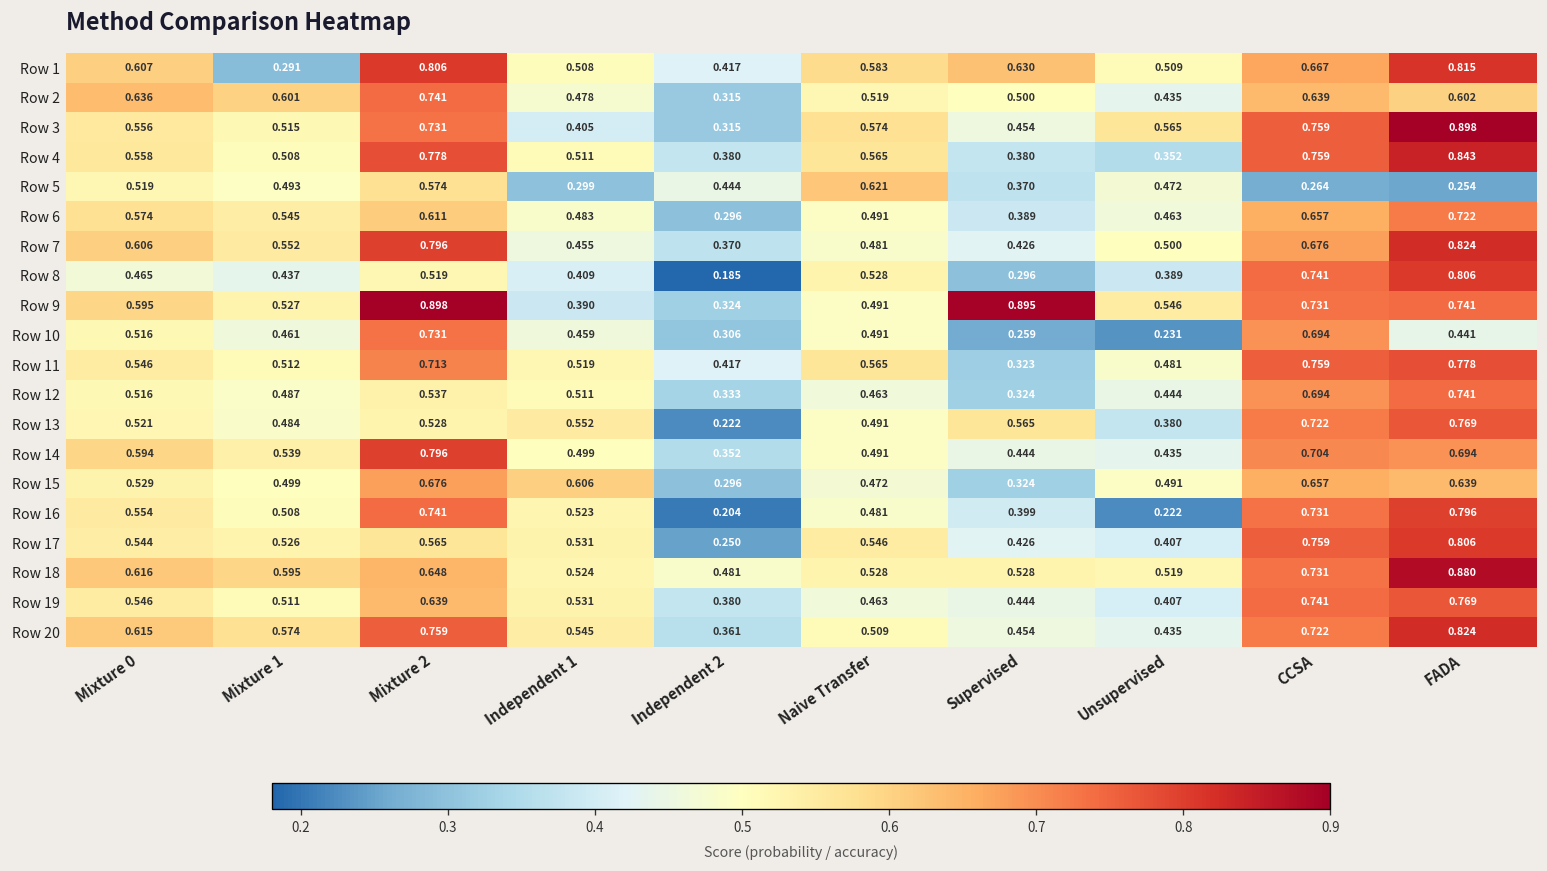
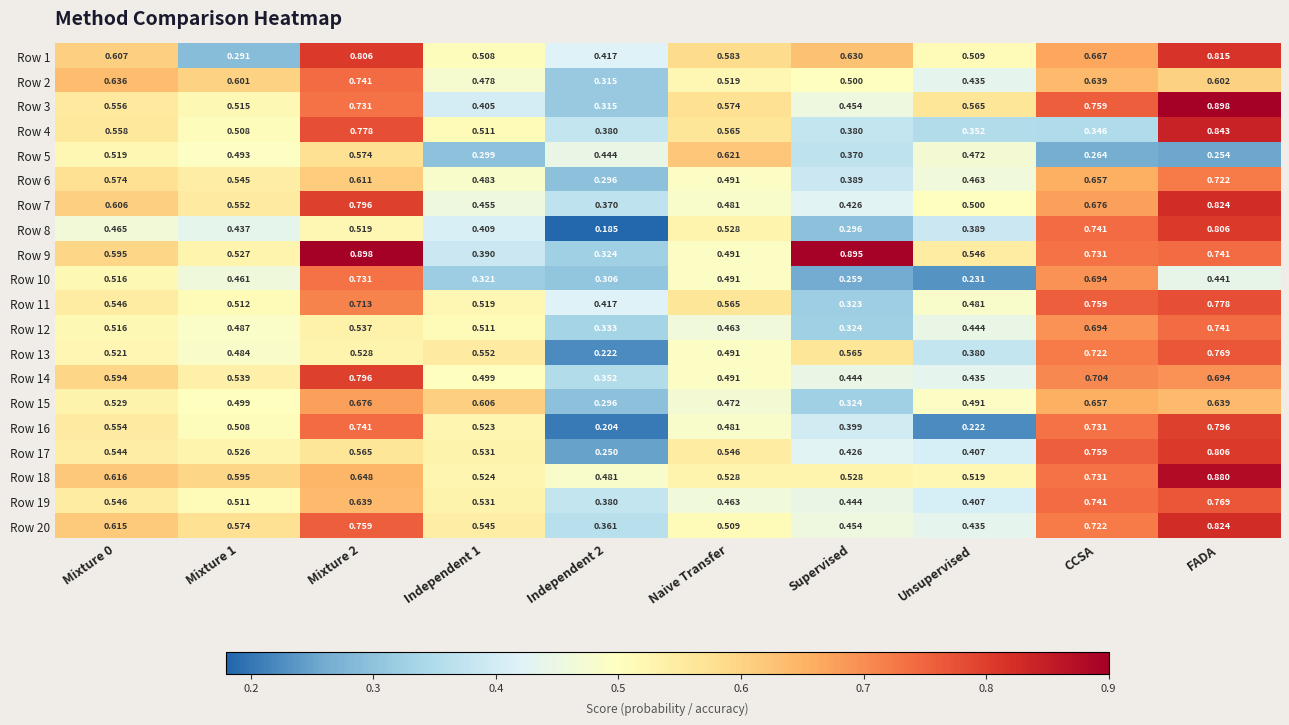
Row 4, CCSA: 0.759 -> 0.346
Row 10, Independent 1: 0.459 -> 0.321
